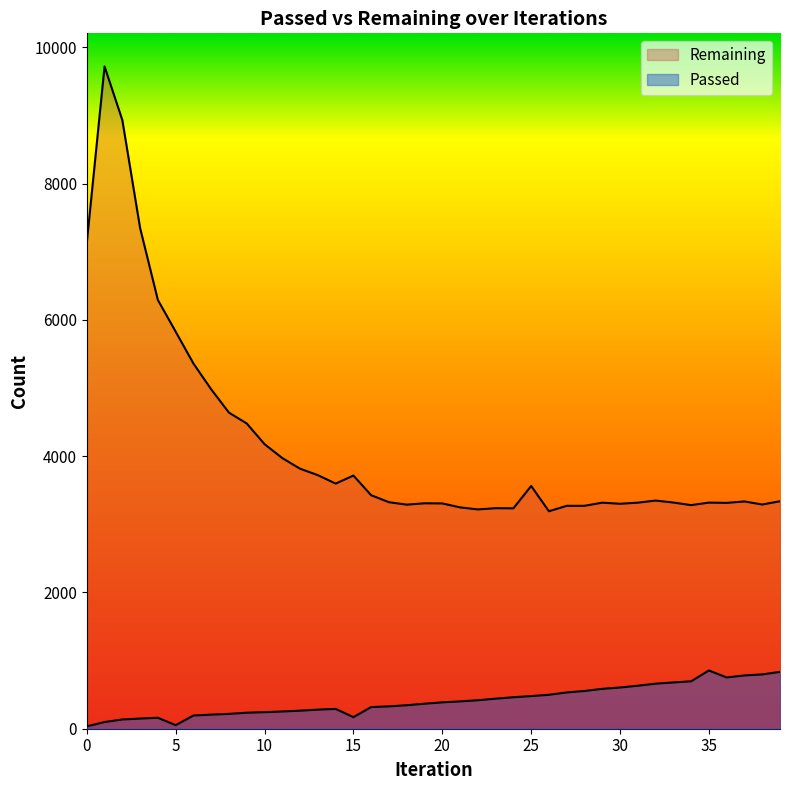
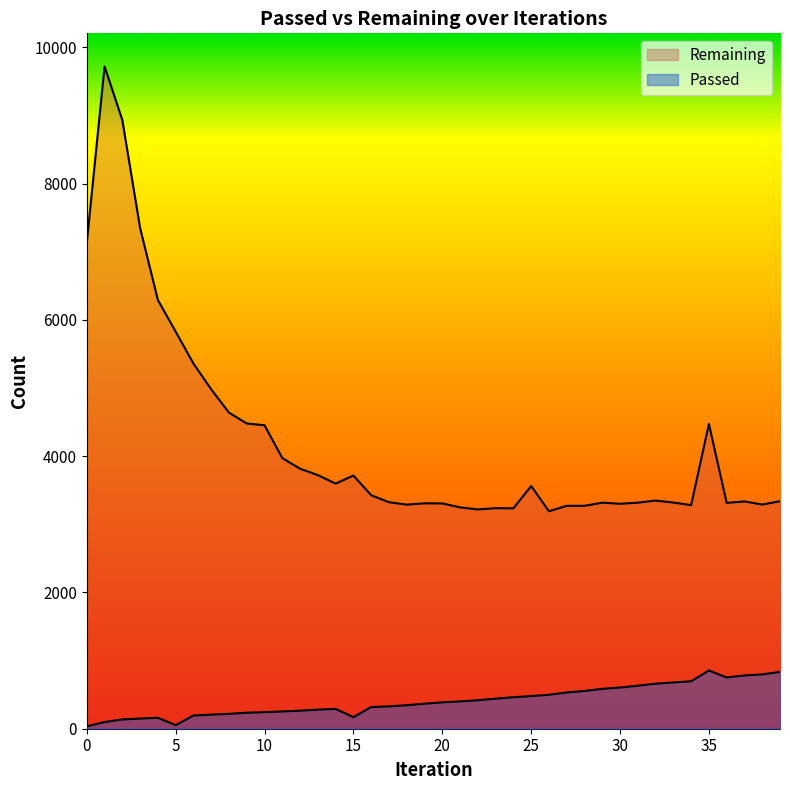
Remaining, 10: 4200 -> 4500
Remaining, 35: 3300 -> 4500
